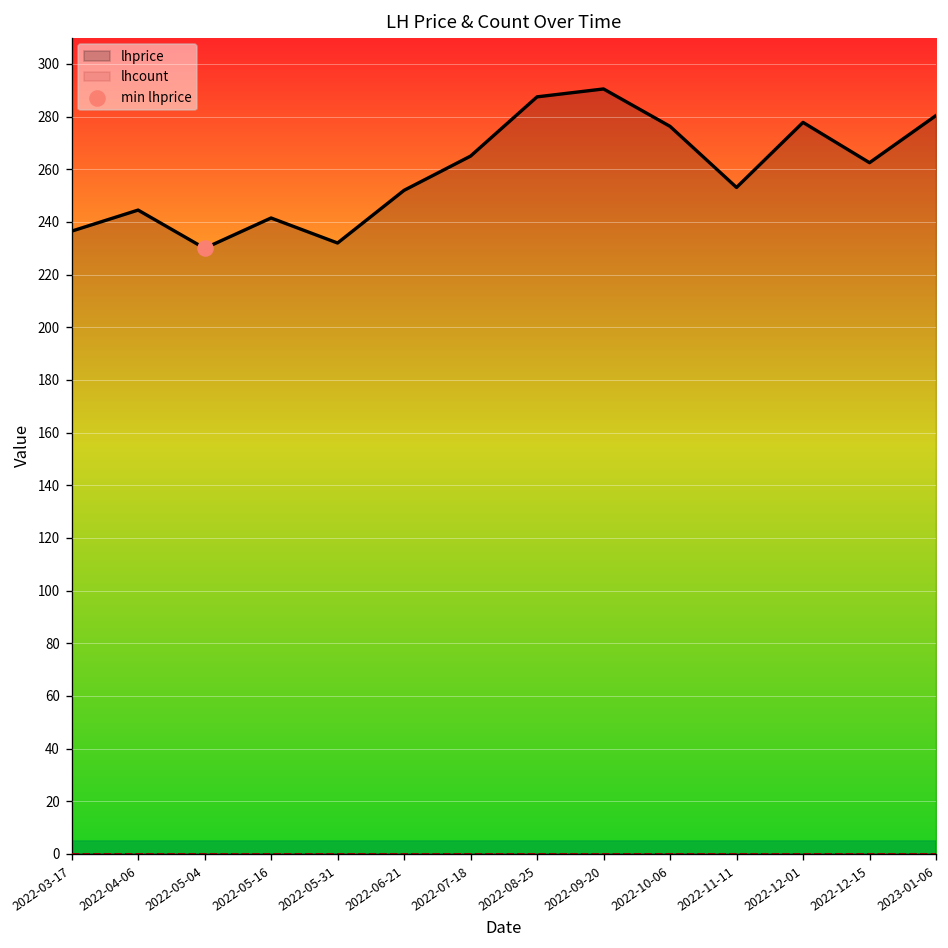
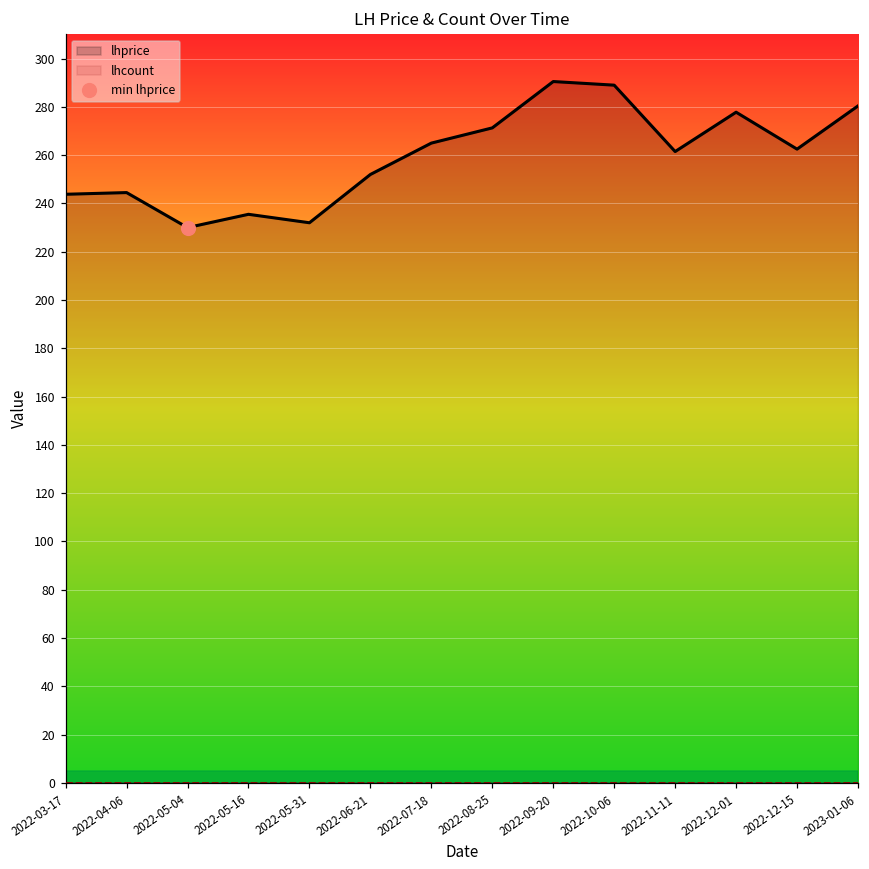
lhprice, 2022-03-17: 237 -> 244
lhprice, 2022-05-16: 242 -> 236
lhprice, 2022-08-25: 288 -> 271
lhprice, 2022-10-06: 276 -> 289
lhprice, 2022-11-11: 253 -> 262
